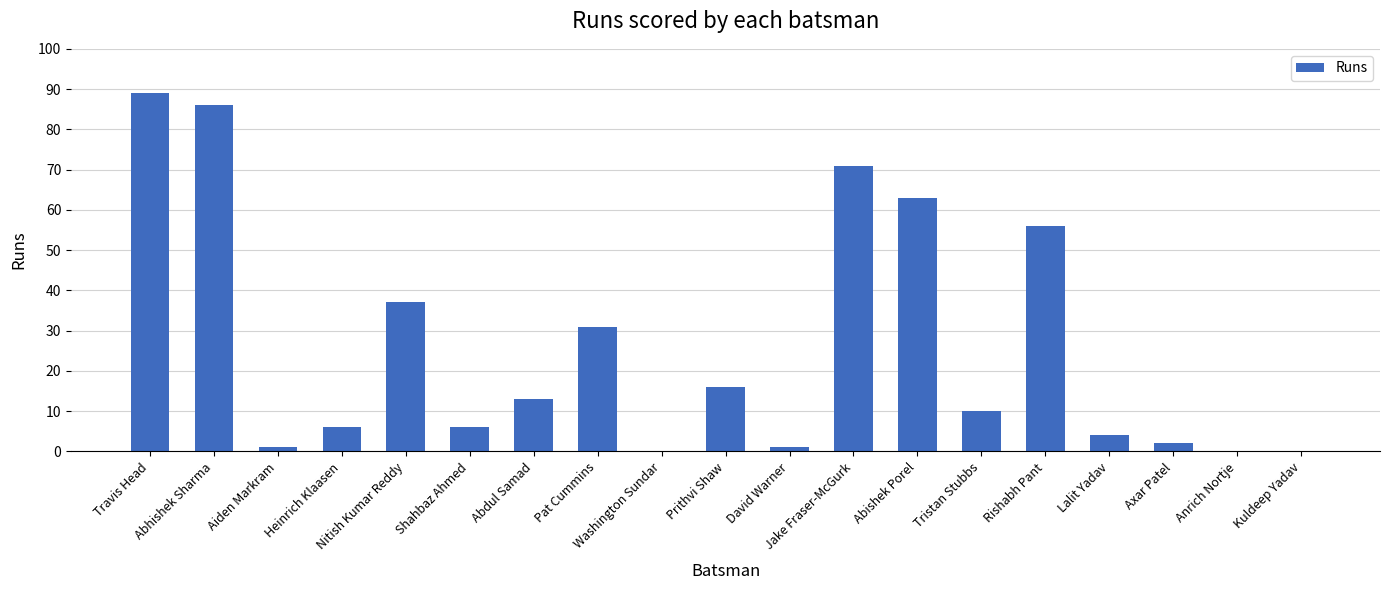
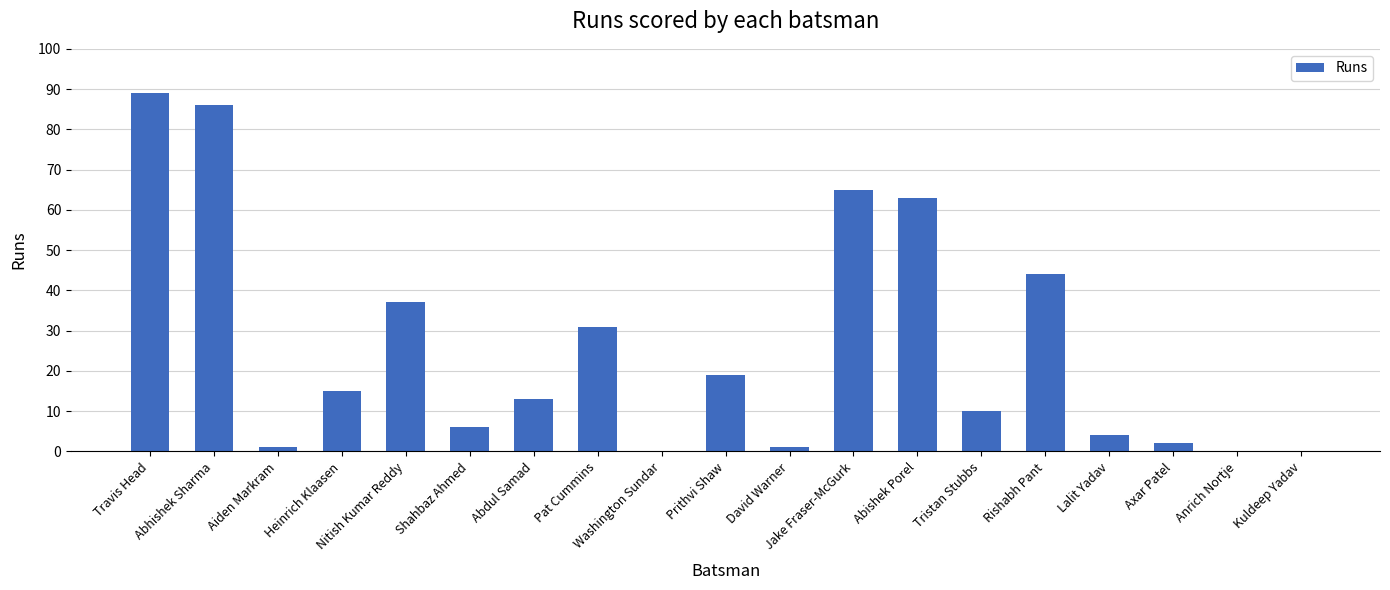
Heinrich Klaasen: 6 -> 15
Prithvi Shaw: 16 -> 19
Jake Fraser-McGurk: 71 -> 65
Rishabh Pant: 56 -> 44
